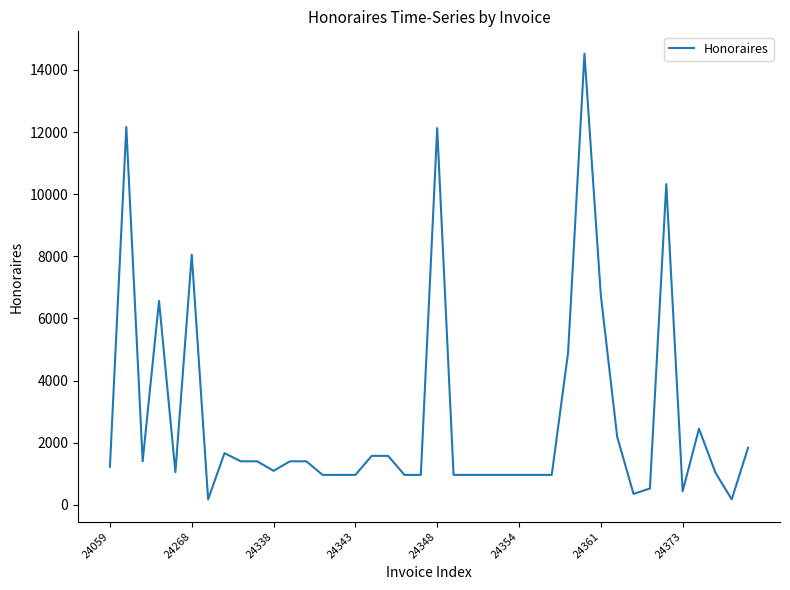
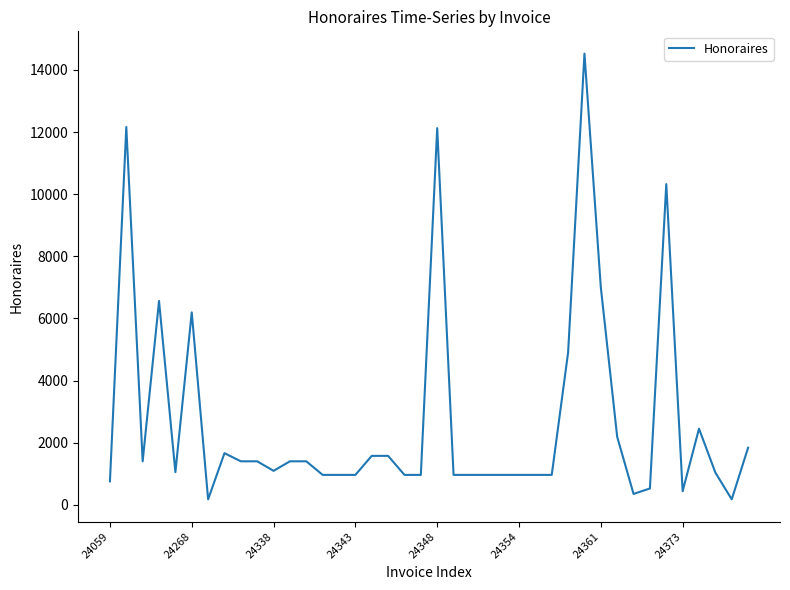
24059: 1200 -> 800
24268: 8100 -> 6200
24361: 6700 -> 7000
